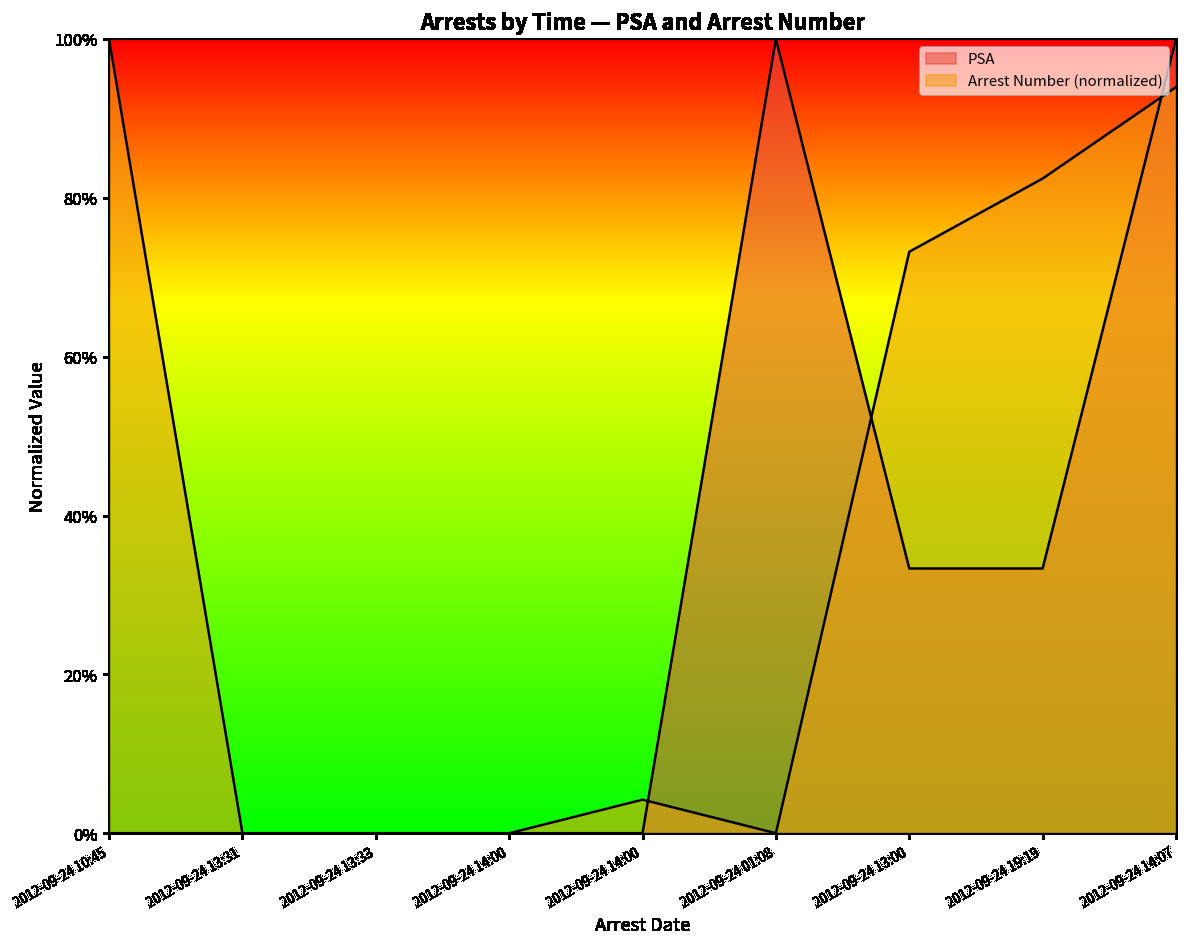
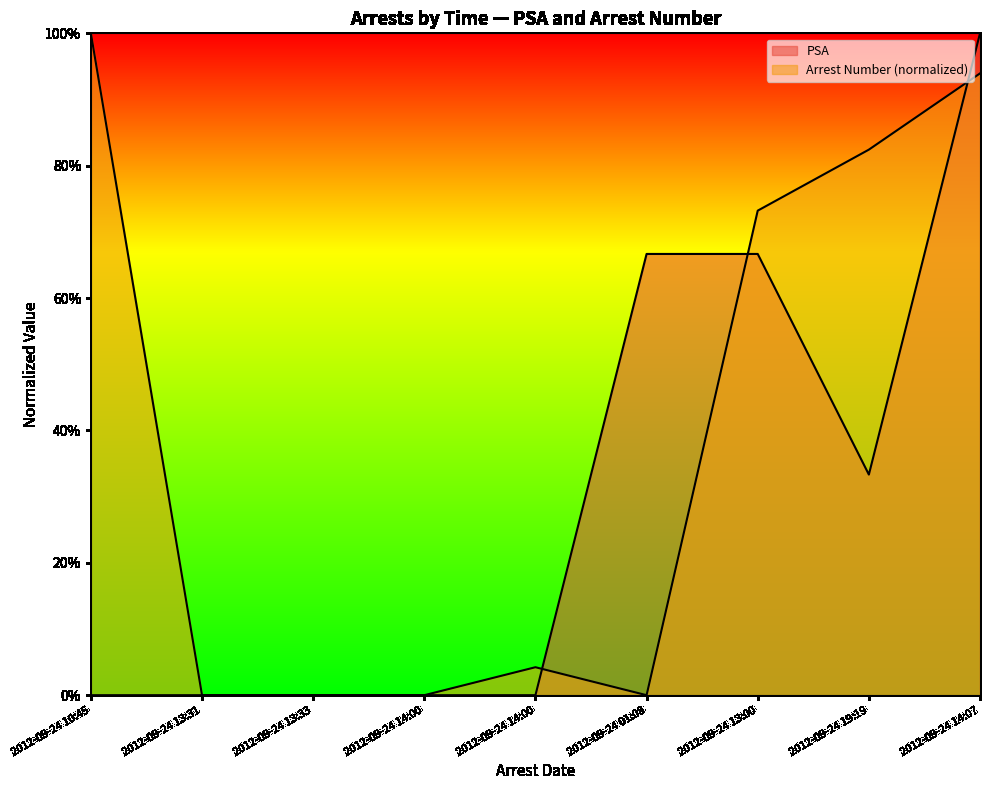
PSA, 2012-09-24 01:08: 100% -> 67%
PSA, 2012-09-24 13:00: 33% -> 67%
